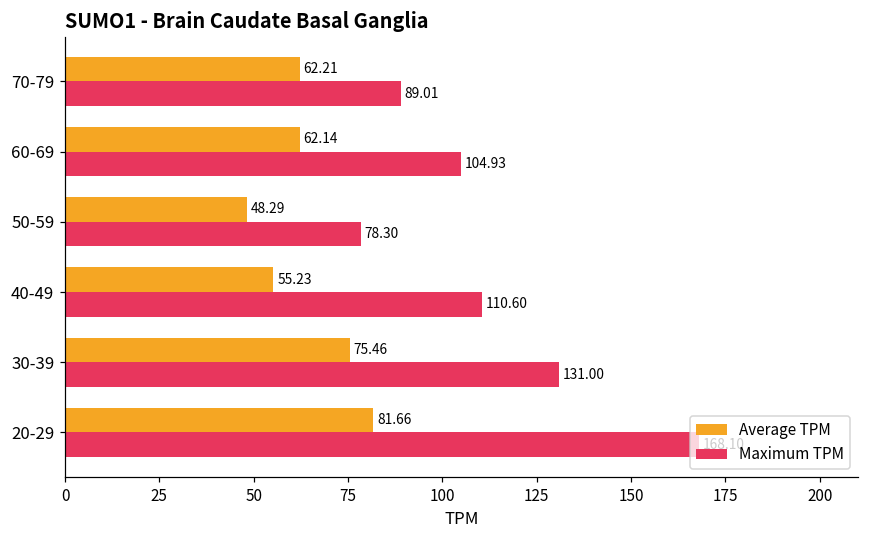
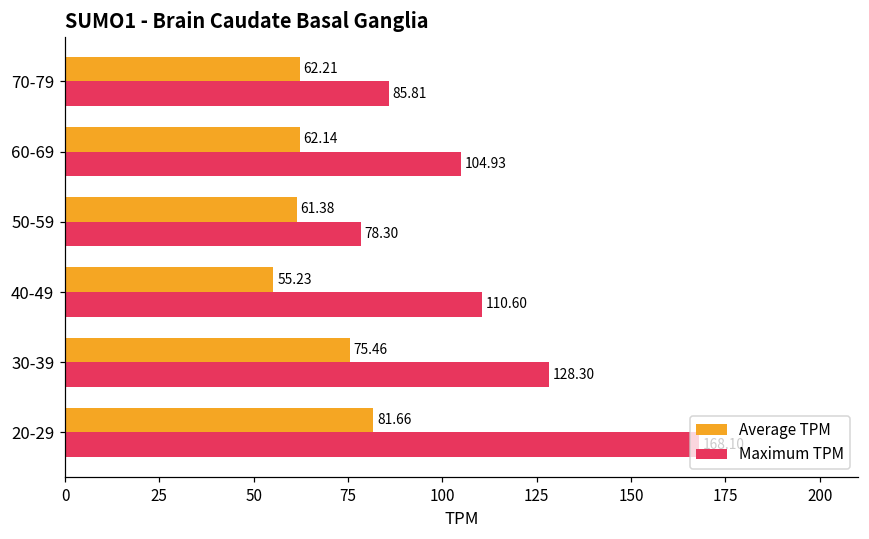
Maximum TPM, 70-79: 89.01 -> 85.81
Average TPM, 50-59: 48.29 -> 61.38
Maximum TPM, 30-39: 131.00 -> 128.30
